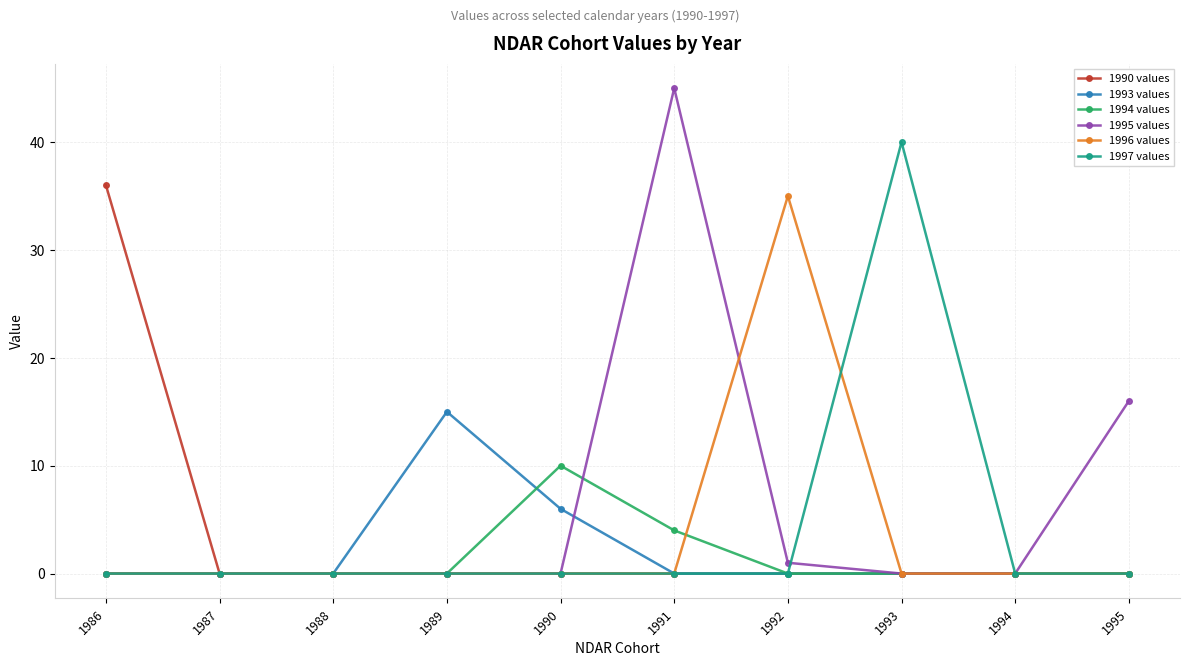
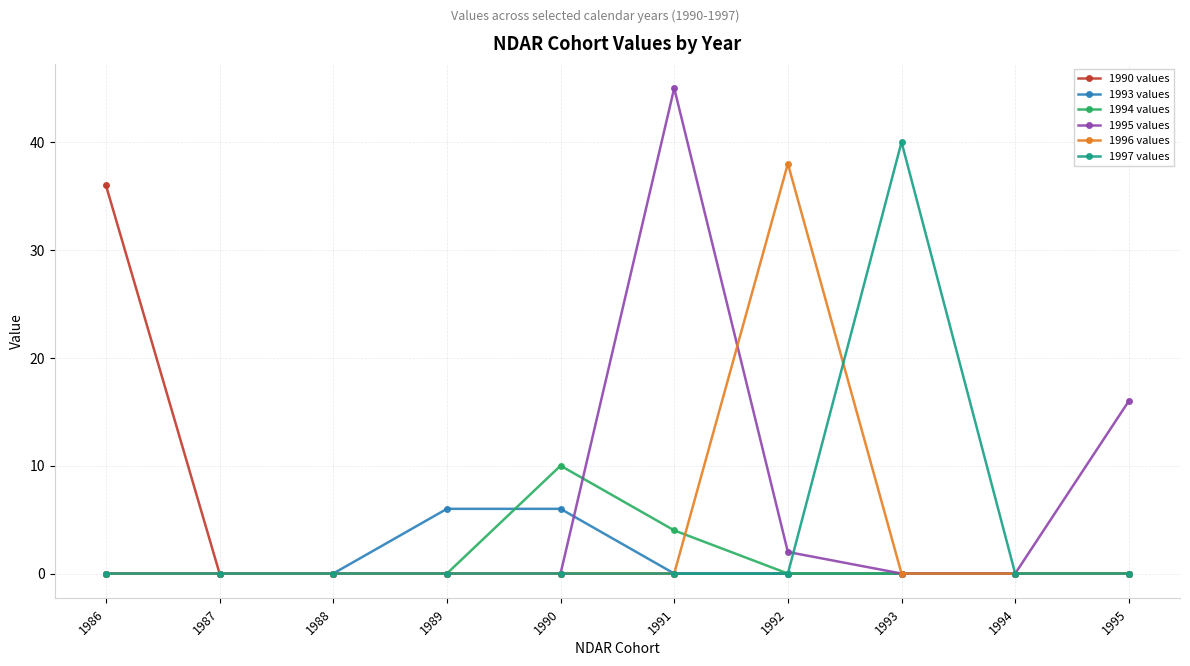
1993 values, 1989: 15 -> 6
1995 values, 1992: 1 -> 2
1996 values, 1992: 35 -> 38
